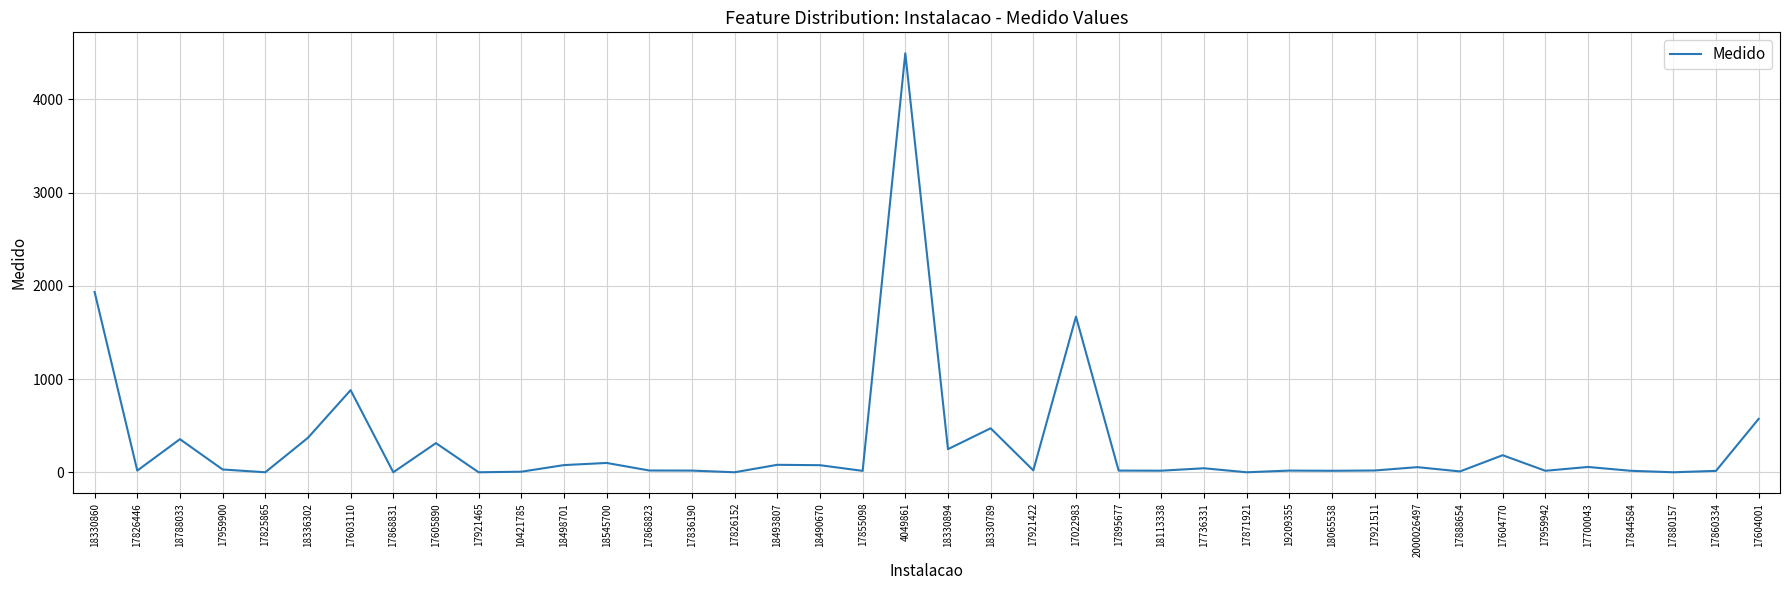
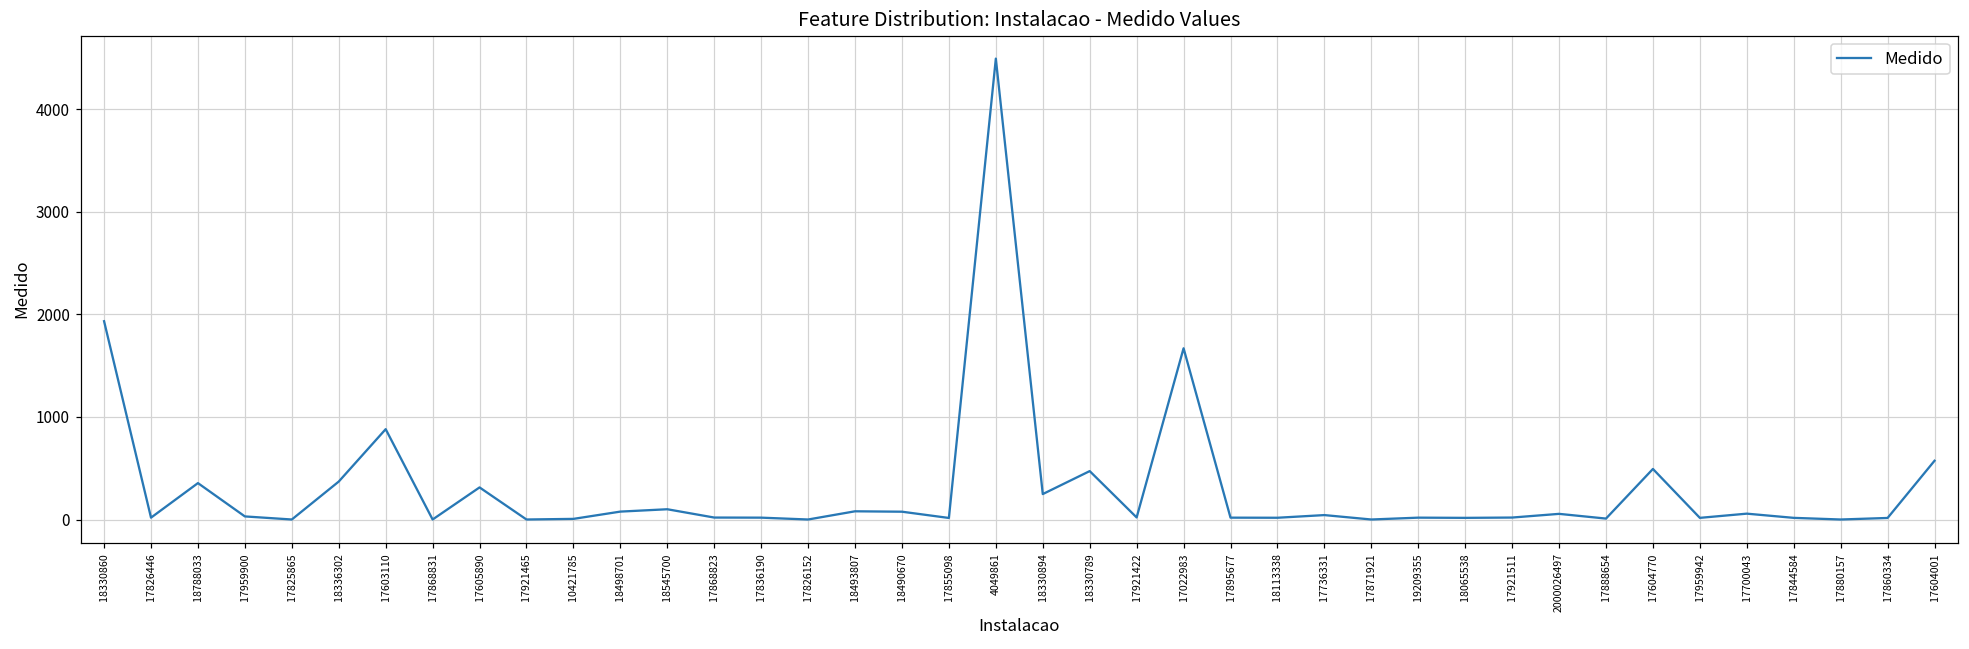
17604770: 200 -> 500
